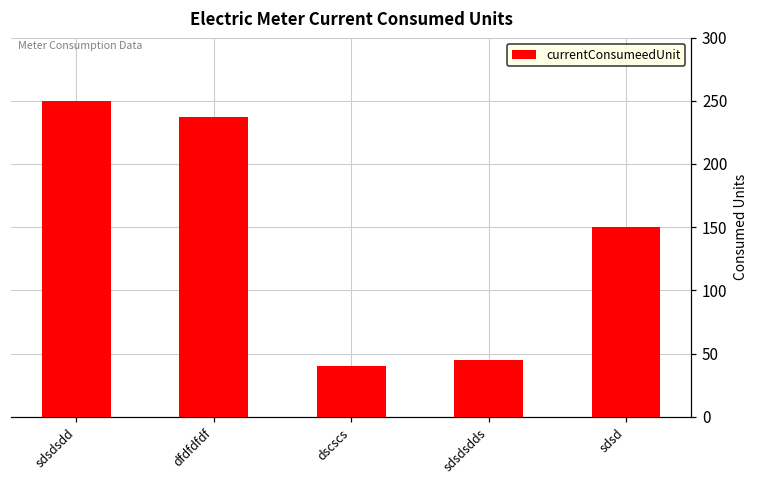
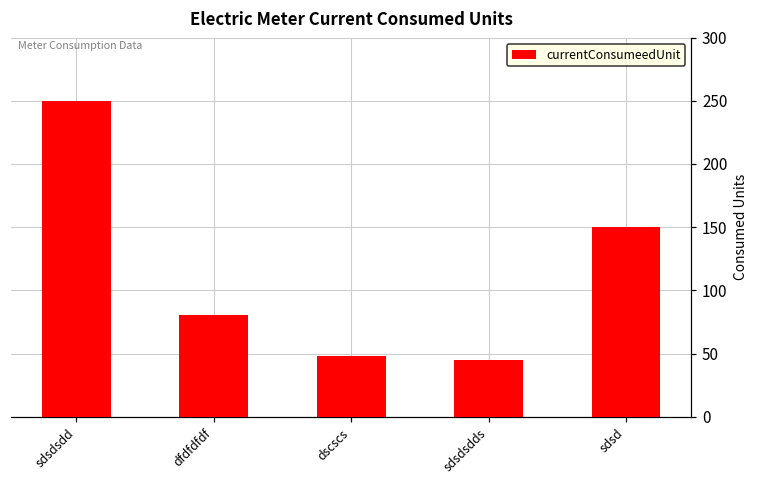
dfdfdfdf: 237 -> 81
dscscs: 40 -> 48
